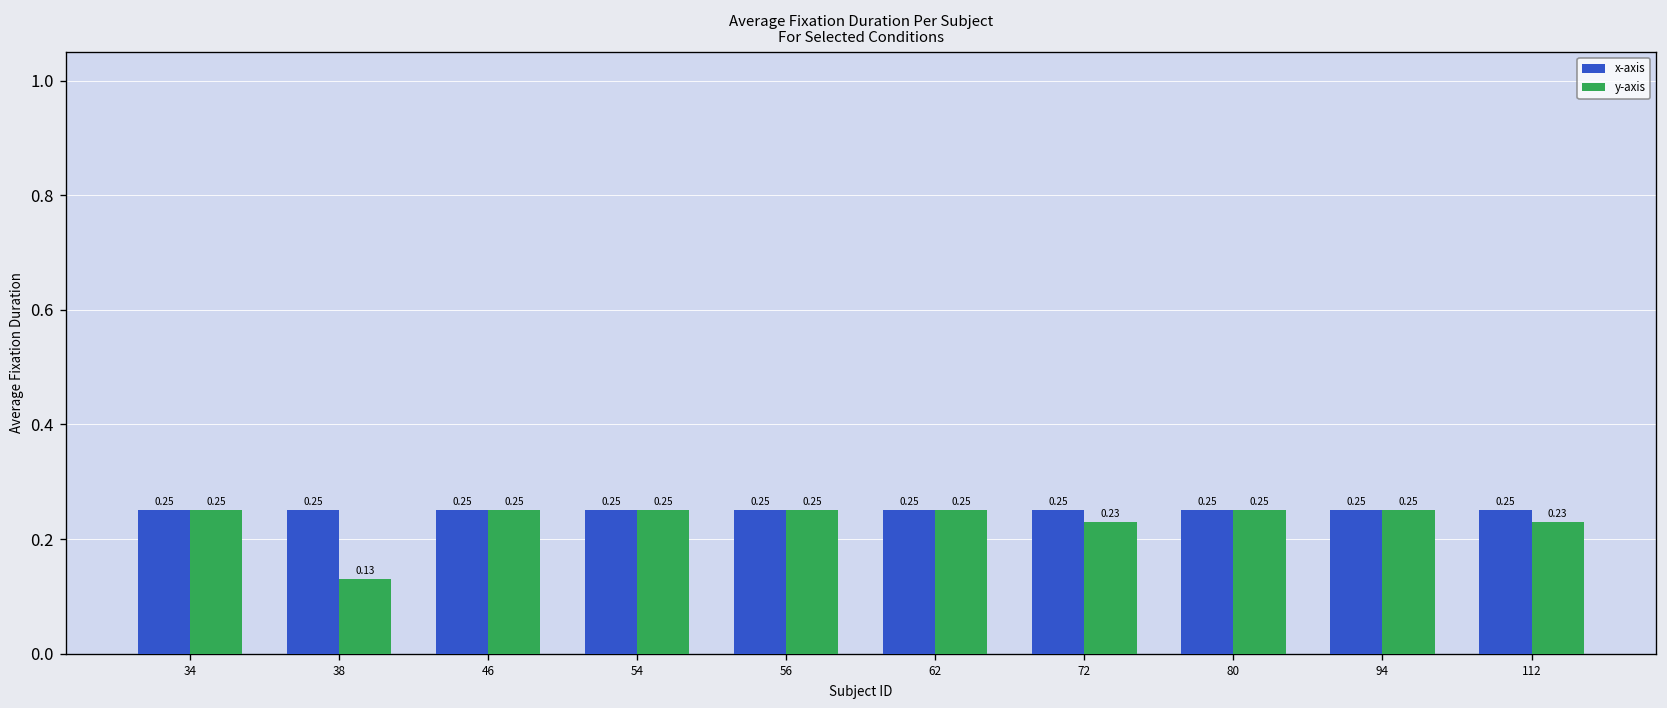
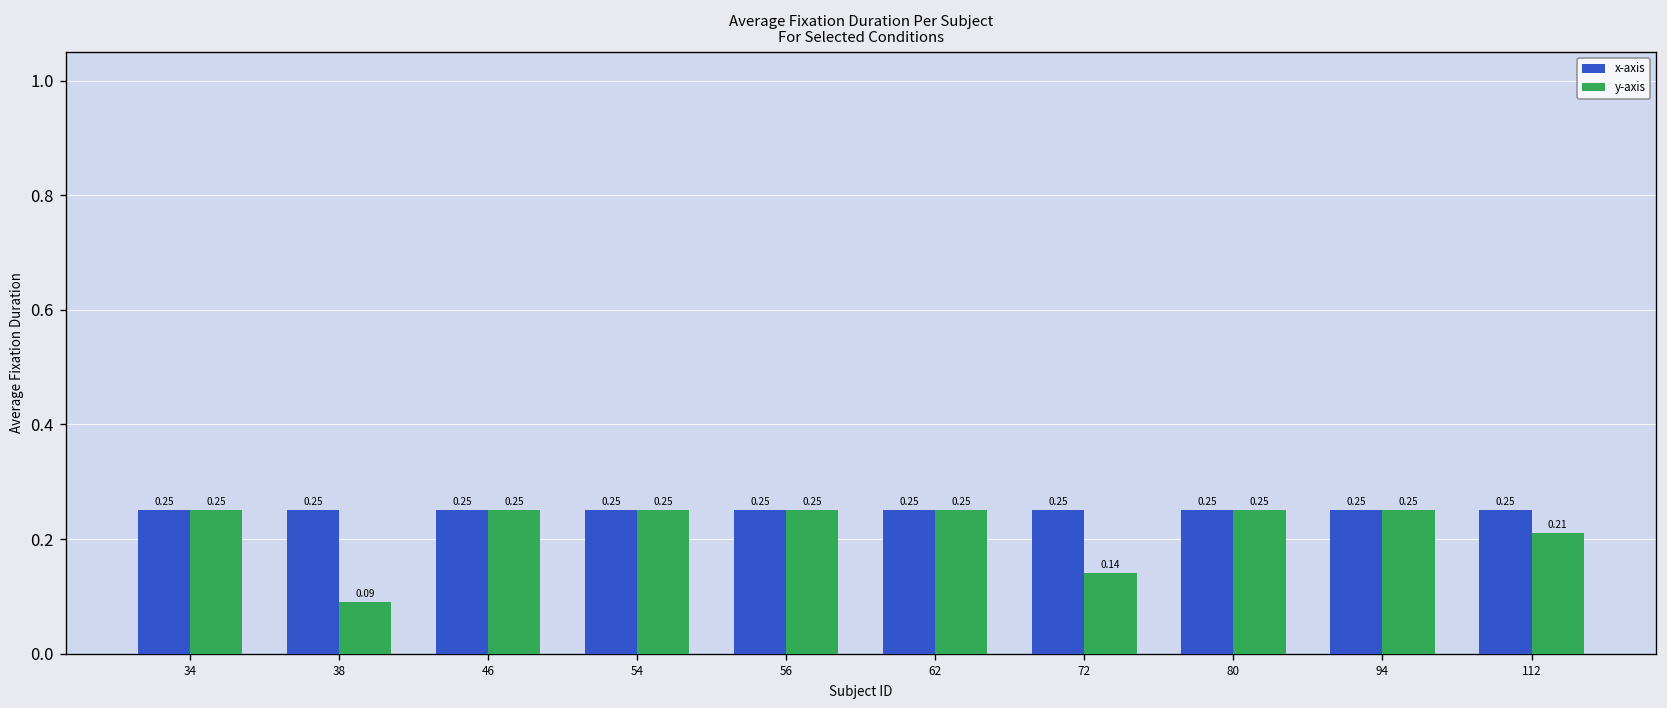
y-axis, 38: 0.13 -> 0.09
y-axis, 72: 0.23 -> 0.14
y-axis, 112: 0.23 -> 0.21
